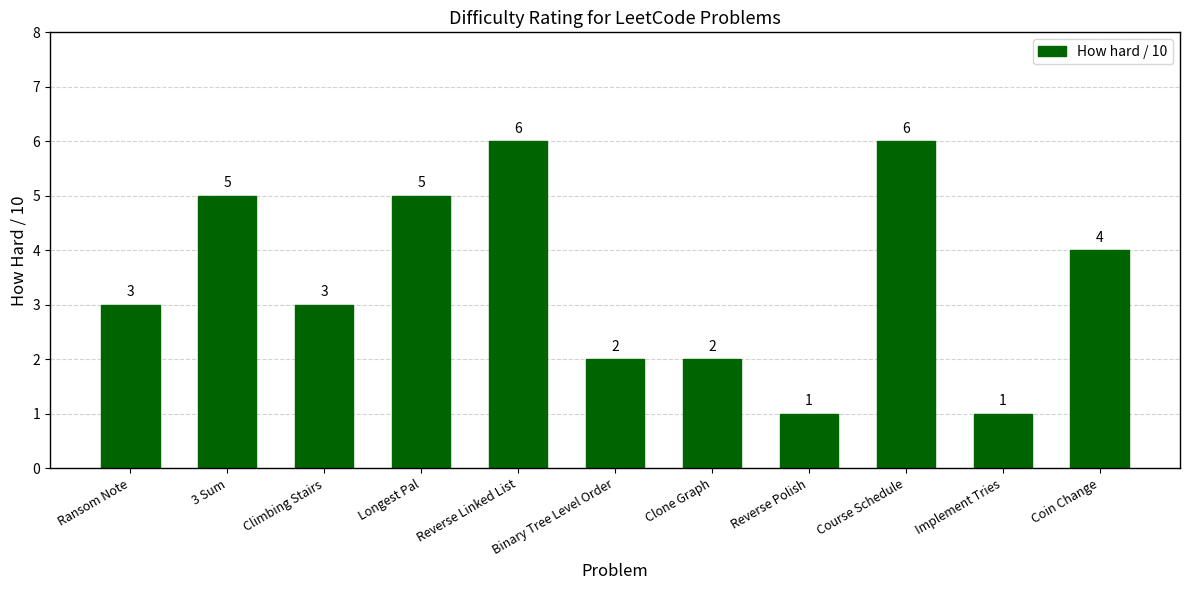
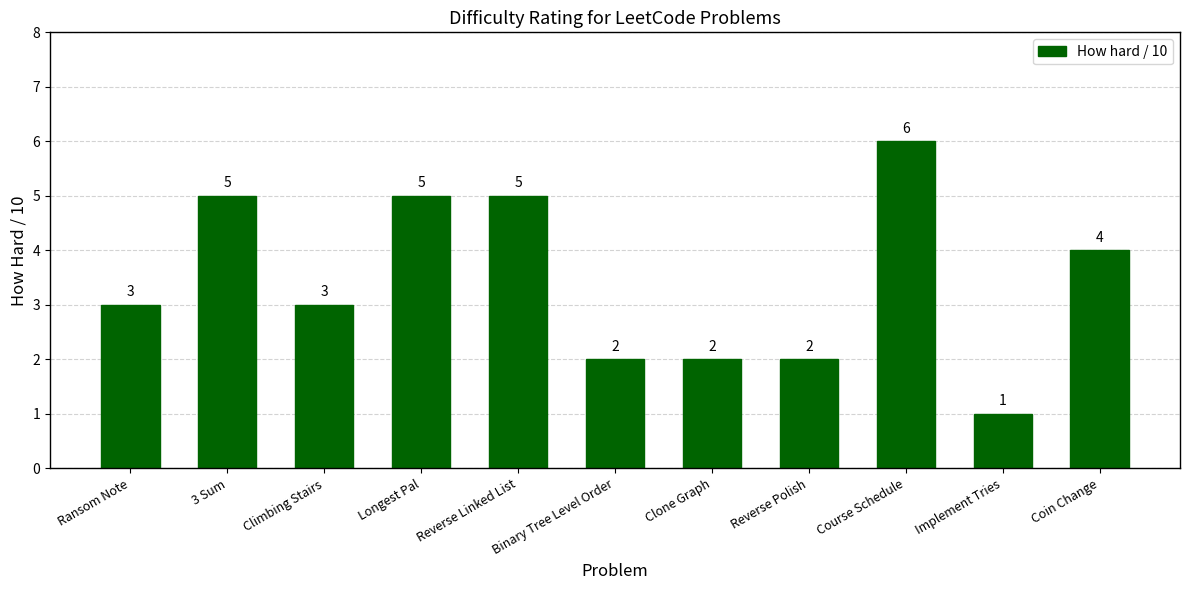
Reverse Linked List: 6 -> 5
Reverse Polish: 1 -> 2
